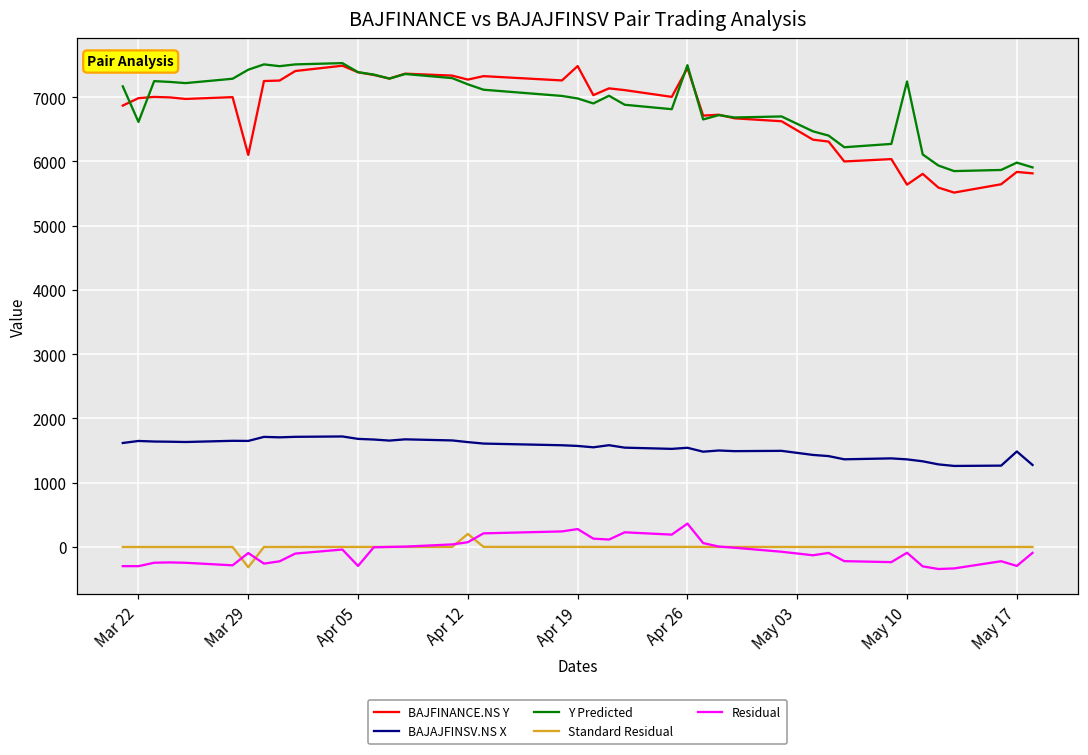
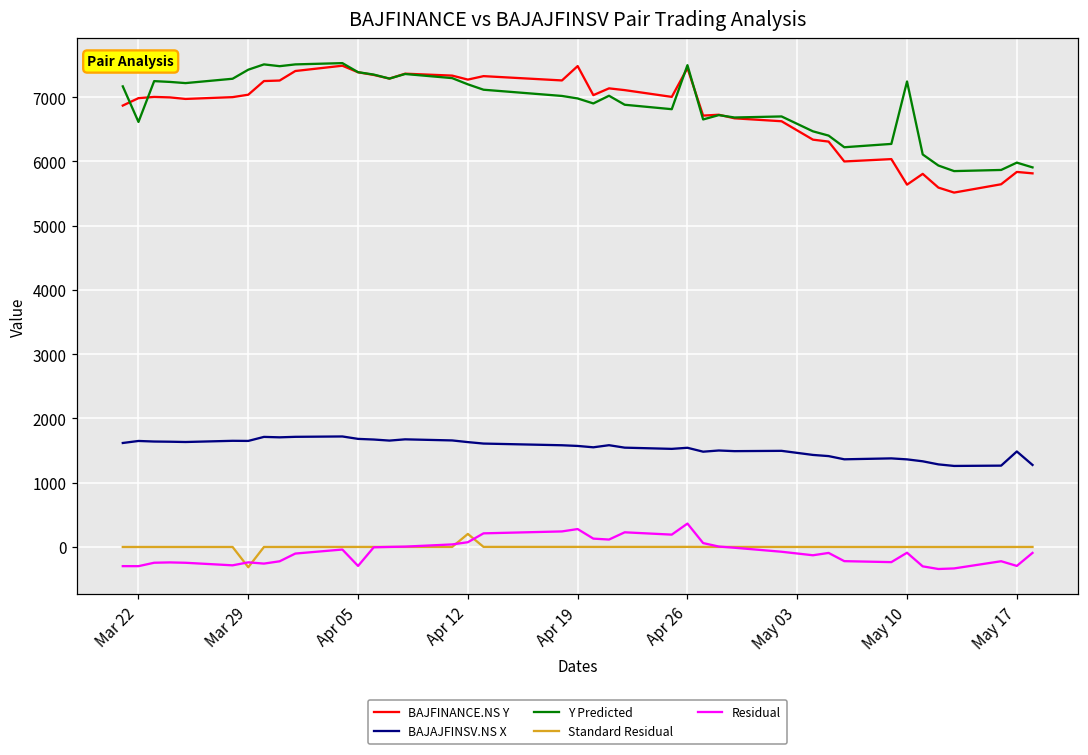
BAJFINANCE.NS Y, Mar 29: 6100 -> 7000
Residual, Mar 29: -100 -> -200
